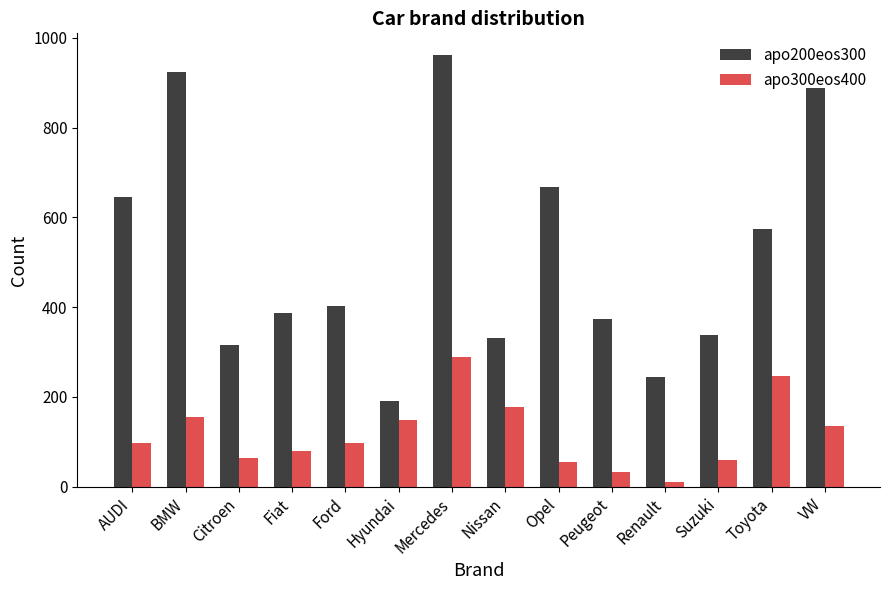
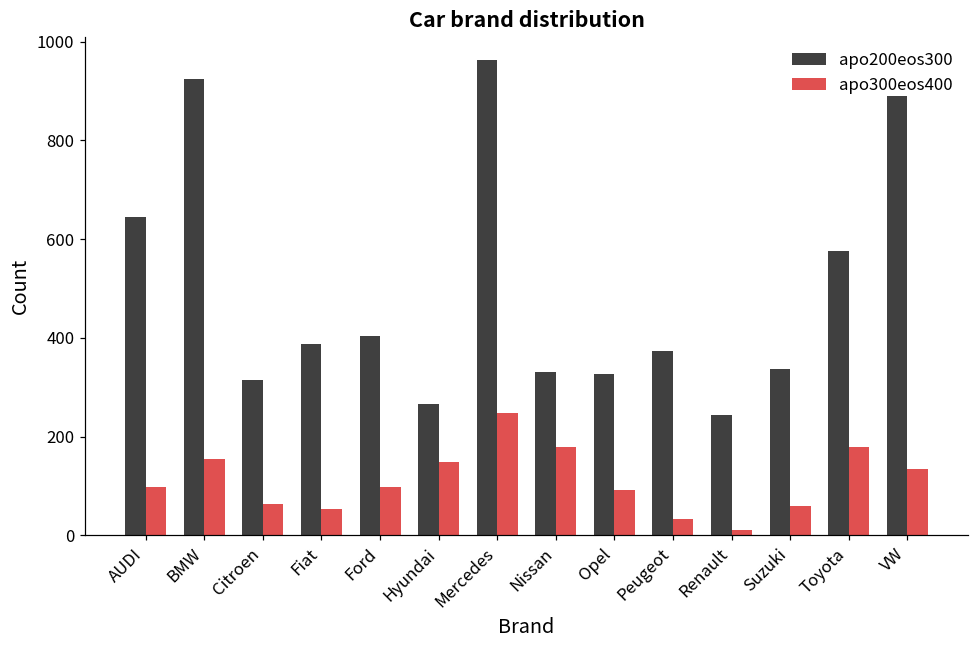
apo300eos400, Fiat: 80 -> 50
apo200eos300, Hyundai: 190 -> 270
apo300eos400, Mercedes: 290 -> 250
apo200eos300, Opel: 670 -> 330
apo300eos400, Opel: 50 -> 90
apo300eos400, Toyota: 250 -> 180
